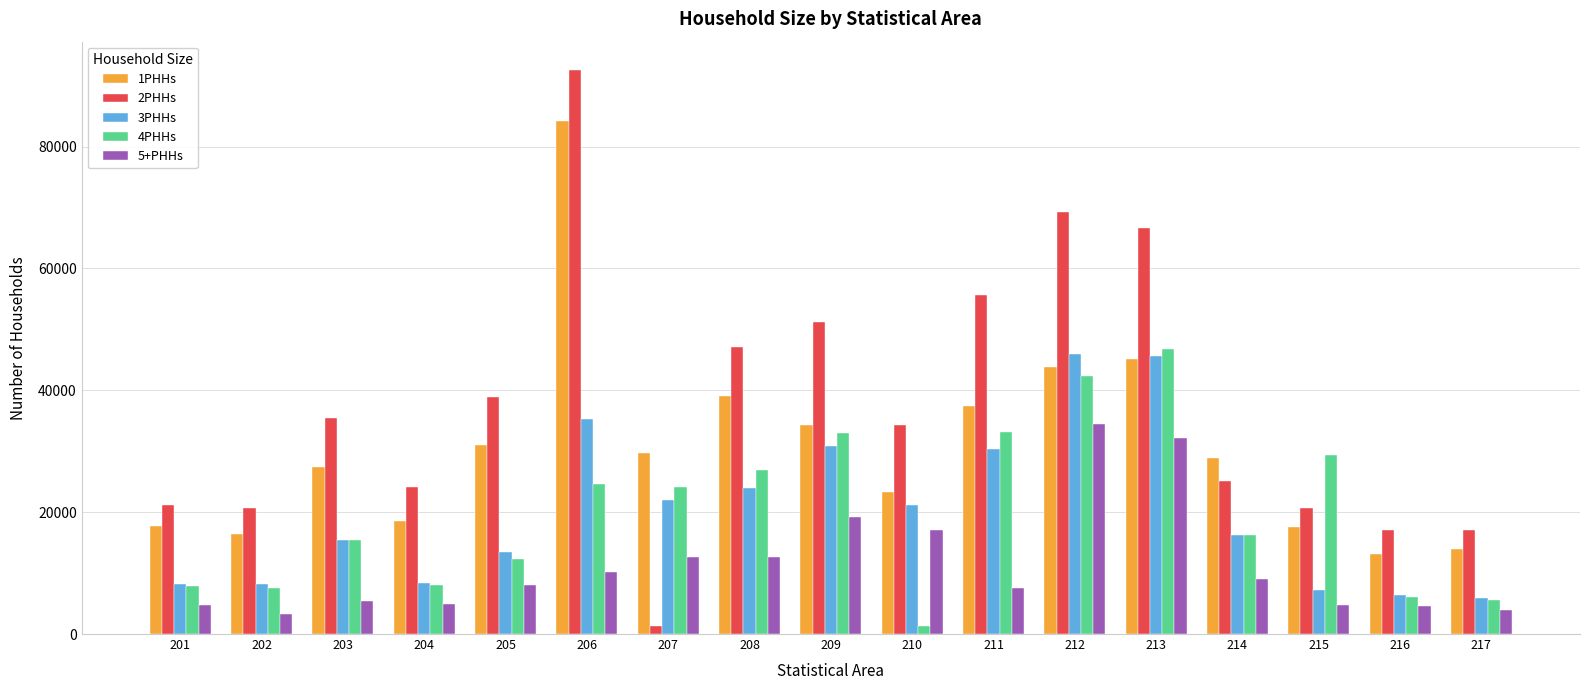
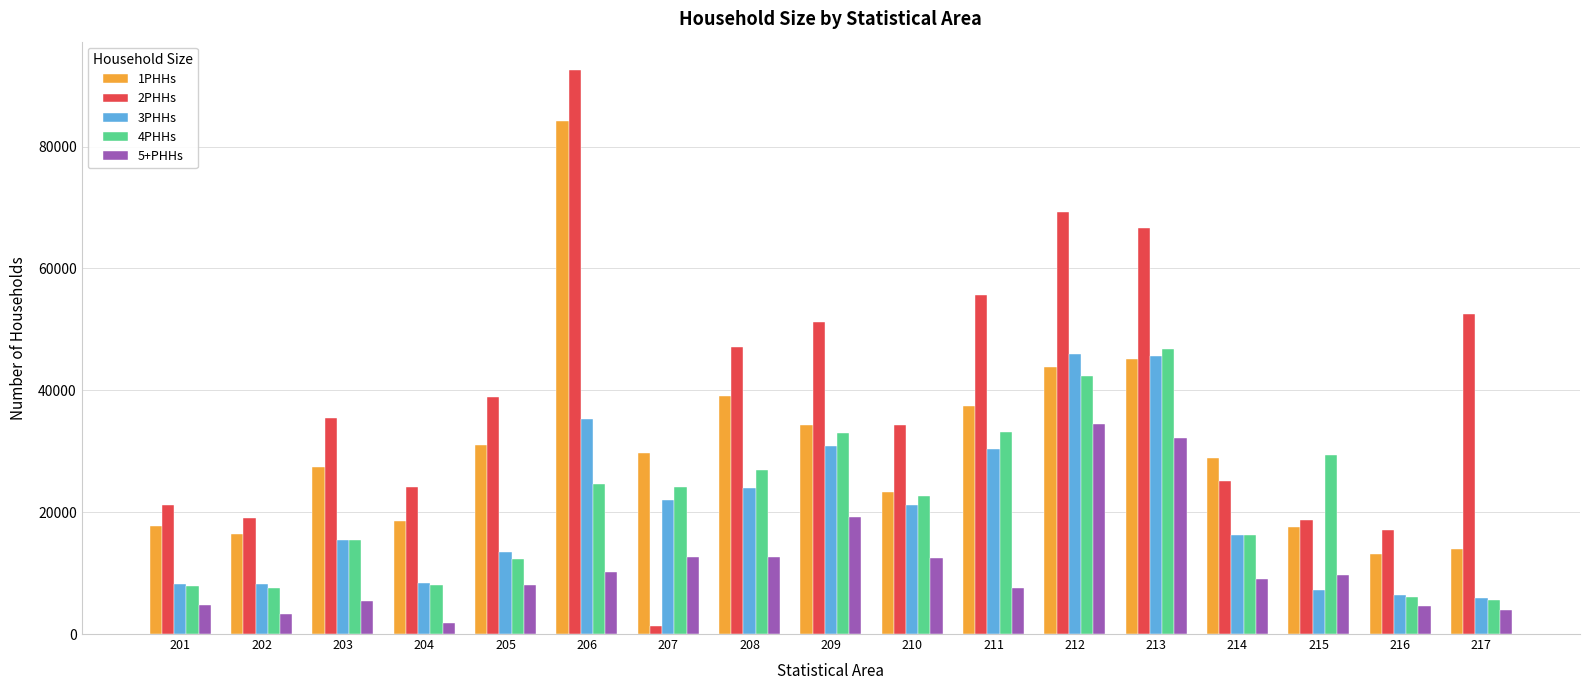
2PHHs, 202: 21000 -> 19000
5+PHHs, 204: 5000 -> 2000
4PHHs, 210: 1000 -> 23000
5+PHHs, 210: 17000 -> 12000
2PHHs, 215: 21000 -> 19000
5+PHHs, 215: 5000 -> 10000
2PHHs, 217: 17000 -> 52000
